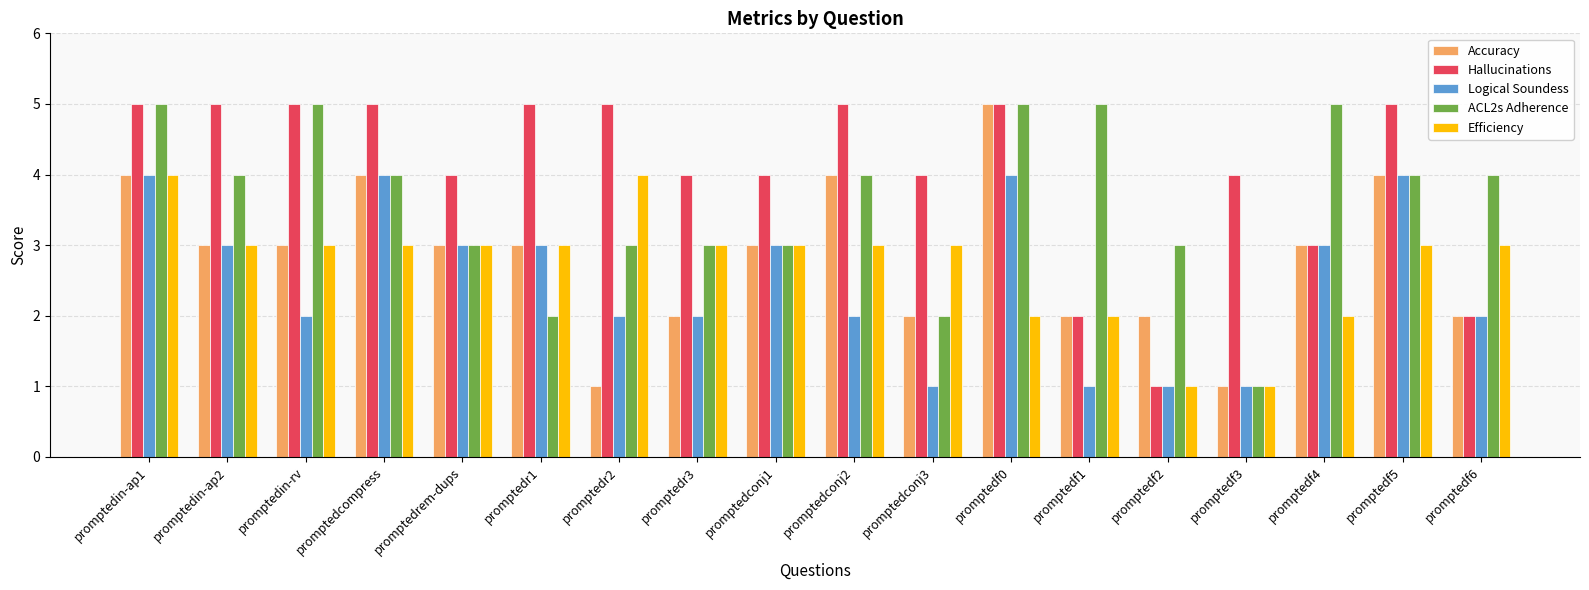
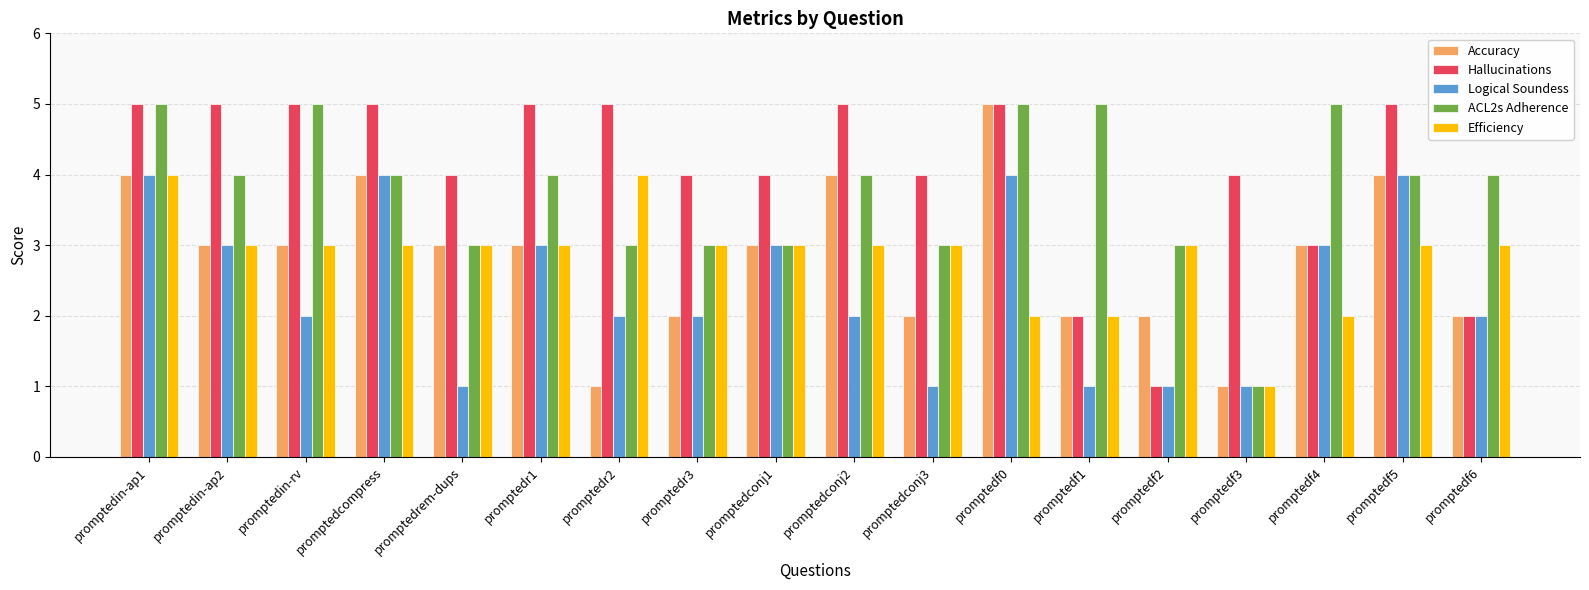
Logical Soundess, promptedrem-dups: 3 -> 1
ACL2s Adherence, promptedr1: 2 -> 4
ACL2s Adherence, promptedconj3: 2 -> 3
Efficiency, promptedf2: 1 -> 3
